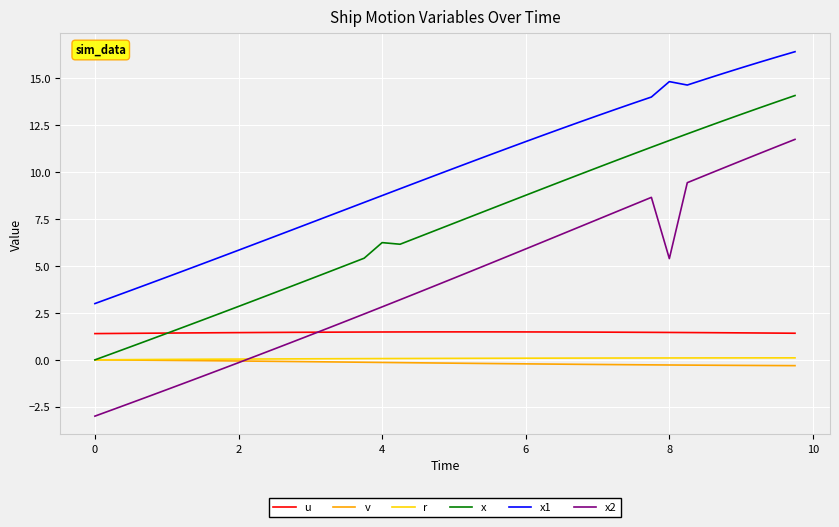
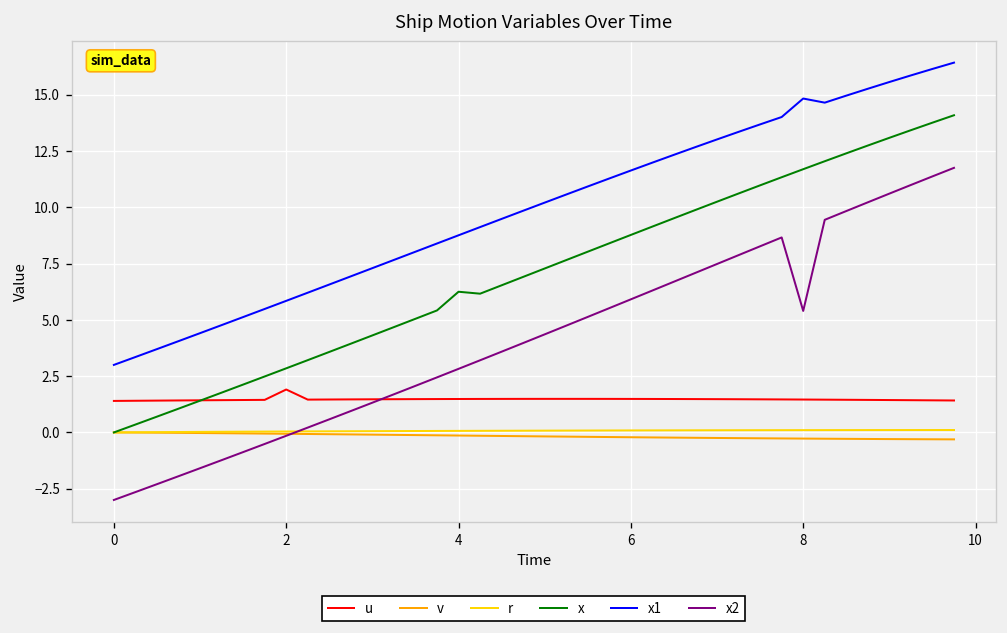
u, 2: 1.5 -> 1.9
